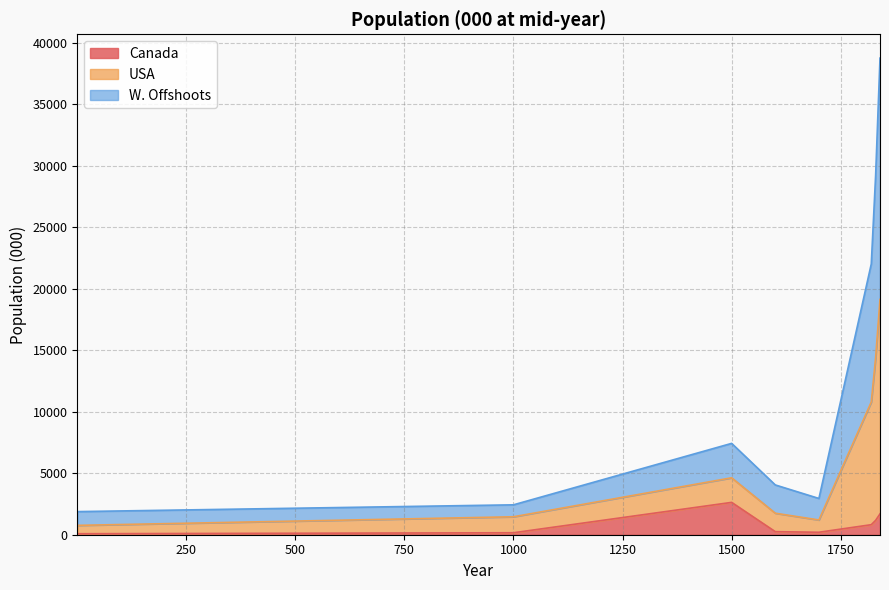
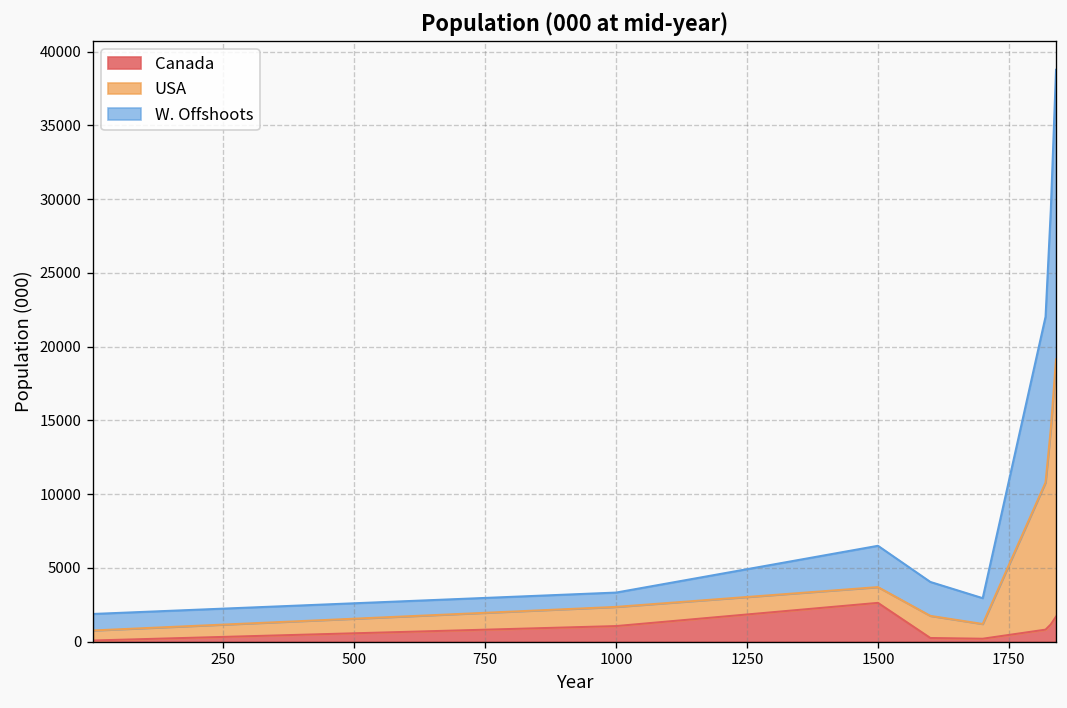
Canada, 1000: 200 -> 1100
USA, 1500: 2000 -> 1100
